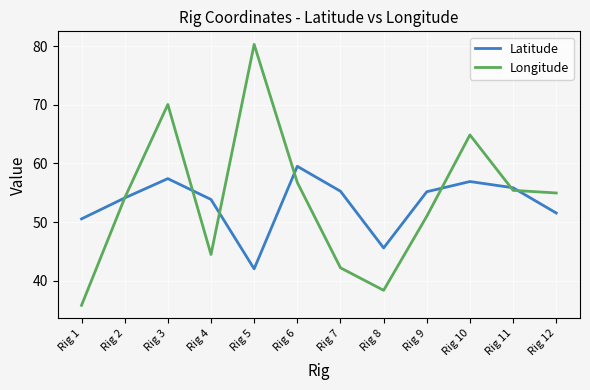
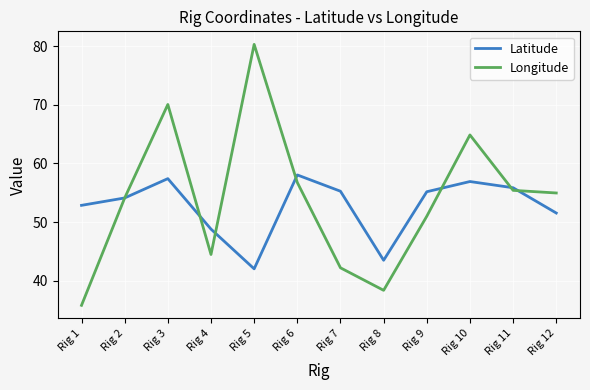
Latitude, Rig 1: 51 -> 53
Latitude, Rig 4: 54 -> 49
Latitude, Rig 6: 60 -> 58
Latitude, Rig 8: 46 -> 43
